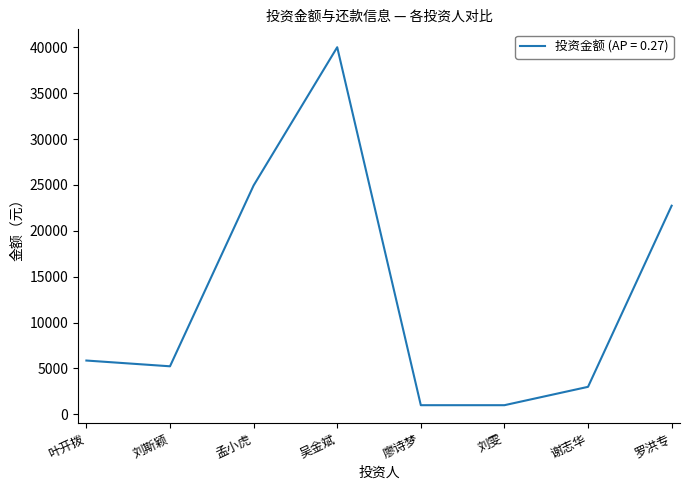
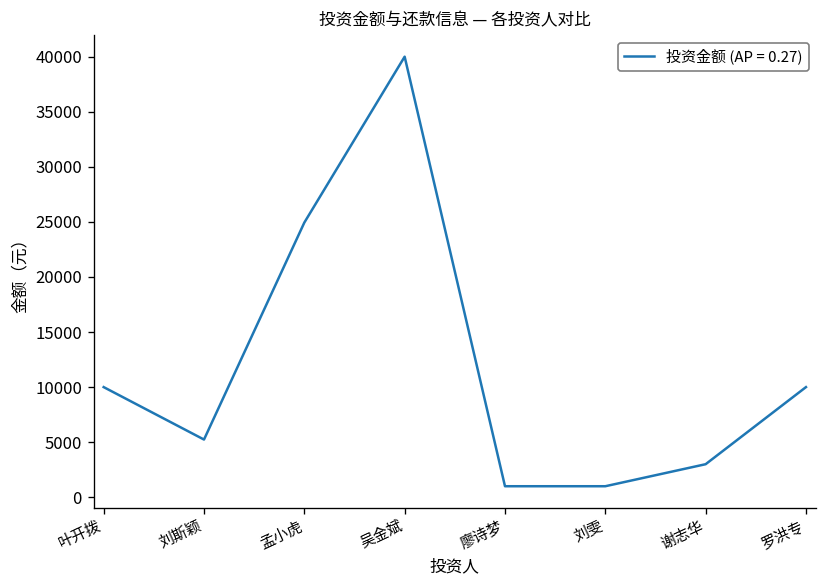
叶开拨: 6000 -> 10000
罗洪专: 23000 -> 10000
